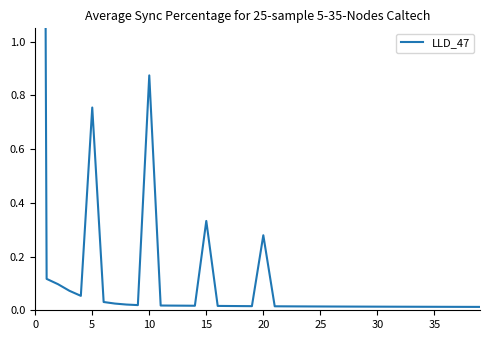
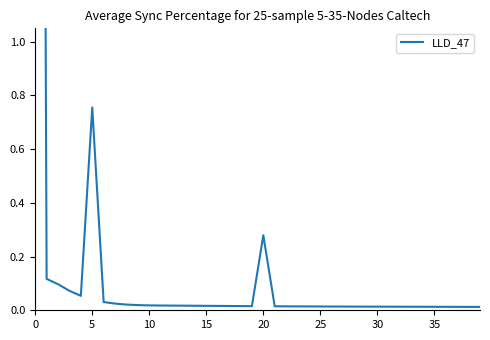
10: 0.87 -> 0.02
15: 0.33 -> 0.02
